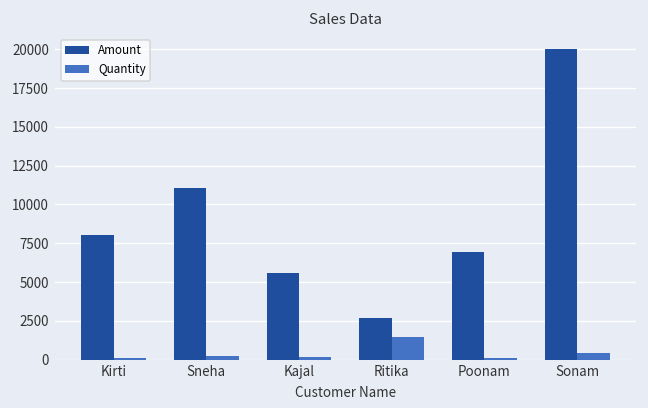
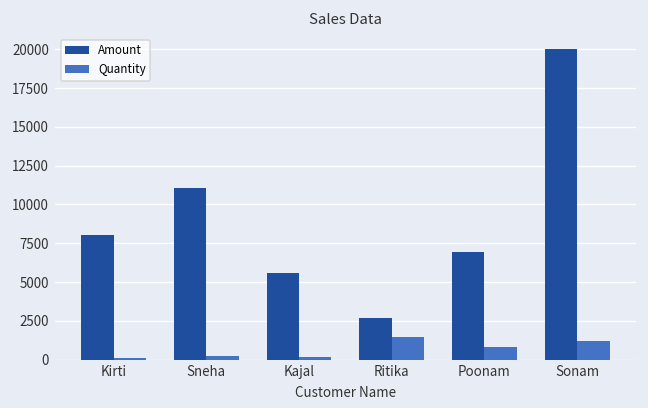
Quantity, Poonam: 100 -> 800
Quantity, Sonam: 400 -> 1200
